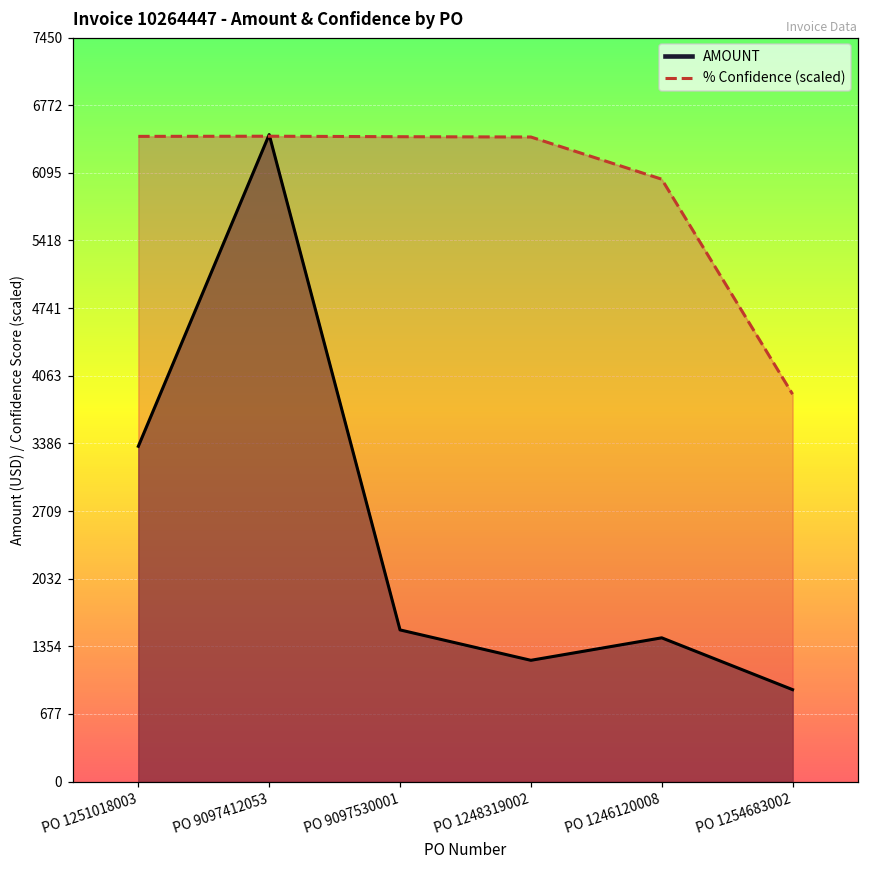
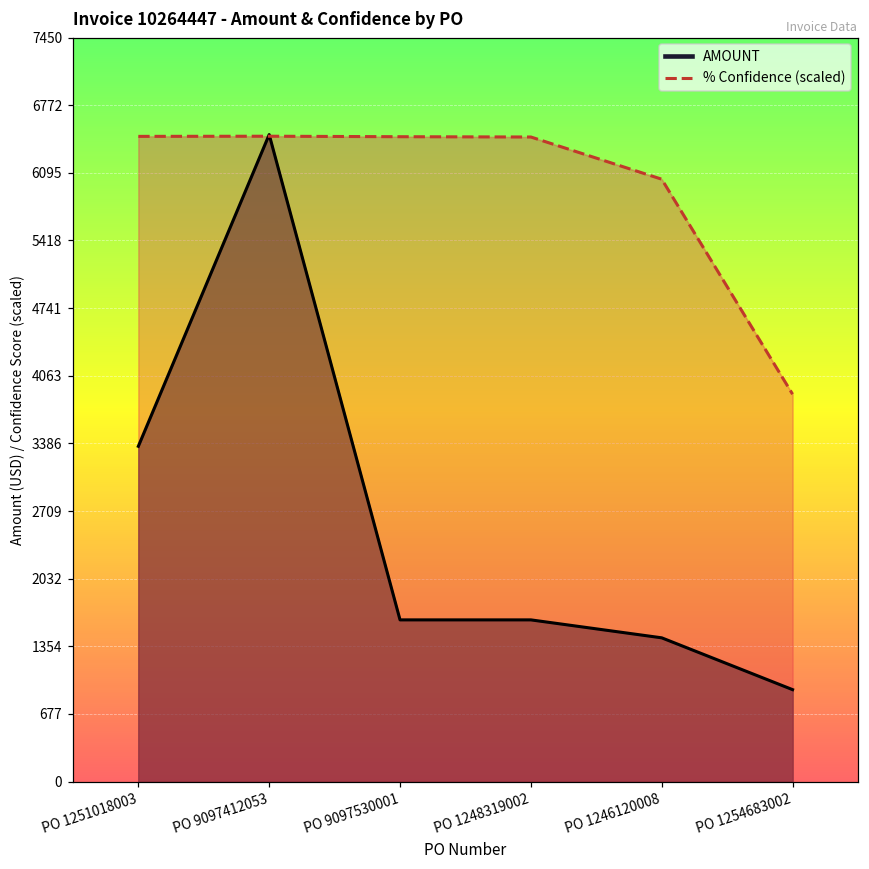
AMOUNT, PO 9097530001: 1500 -> 1600
AMOUNT, PO 1248319002: 1200 -> 1600
